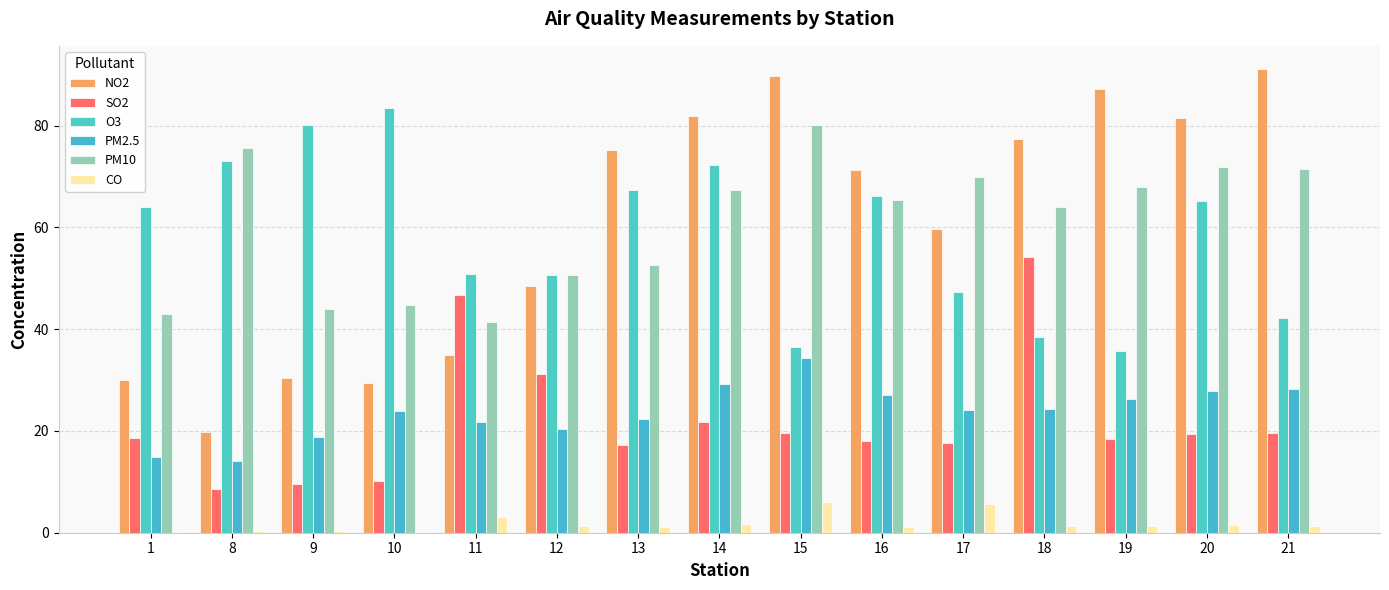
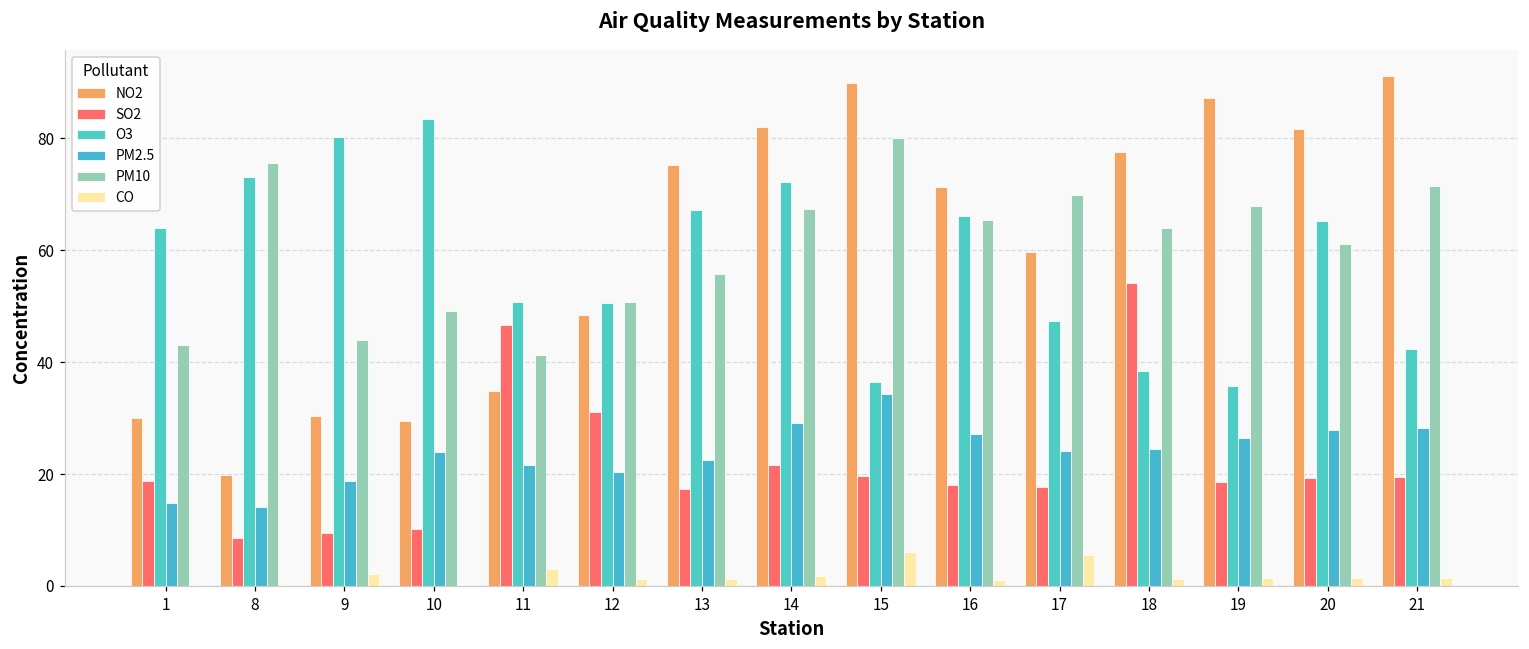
CO, 9: 0 -> 2
PM10, 10: 45 -> 49
PM10, 13: 53 -> 56
PM10, 20: 72 -> 61
